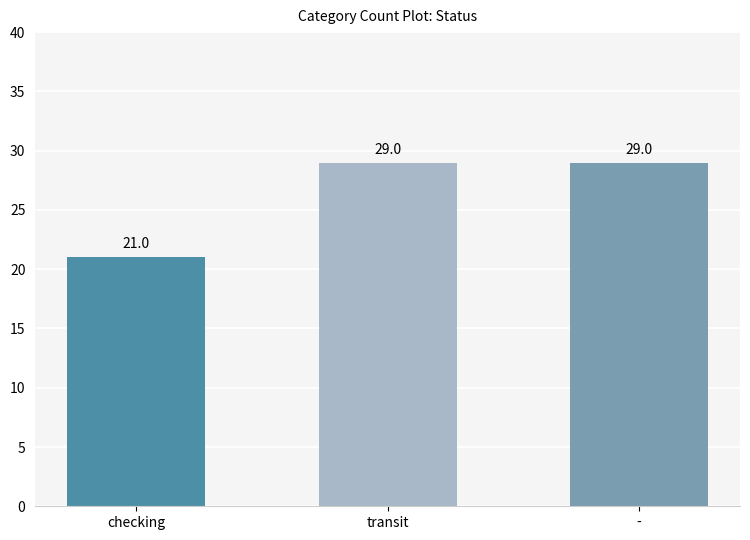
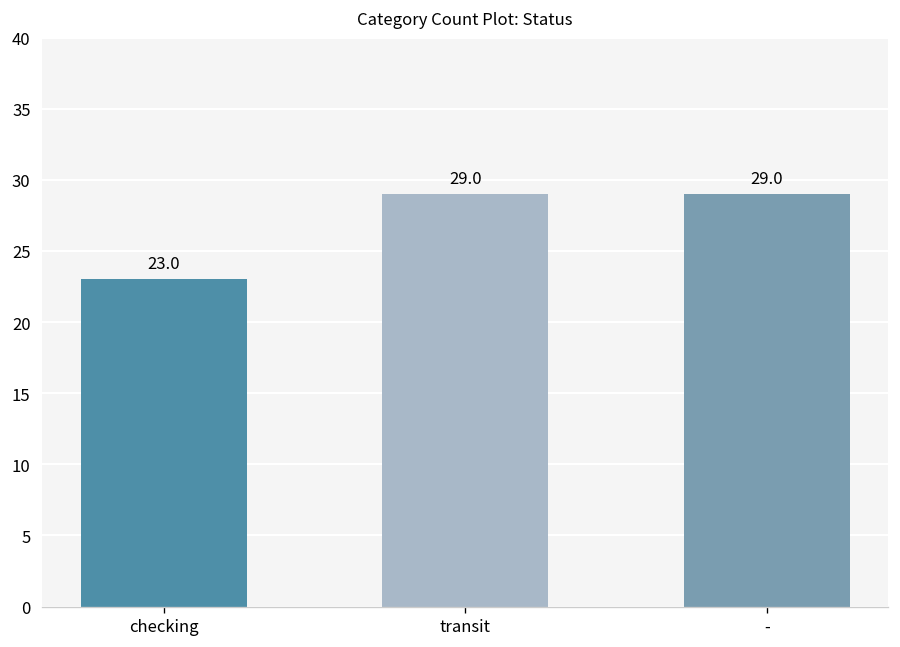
checking: 21.0 -> 23.0
